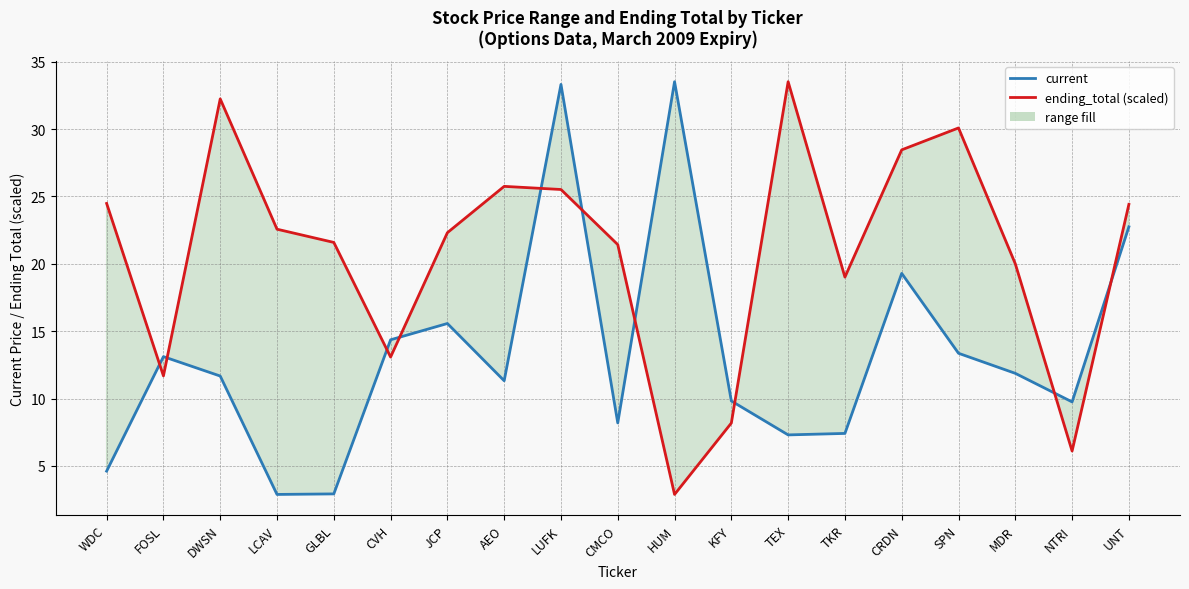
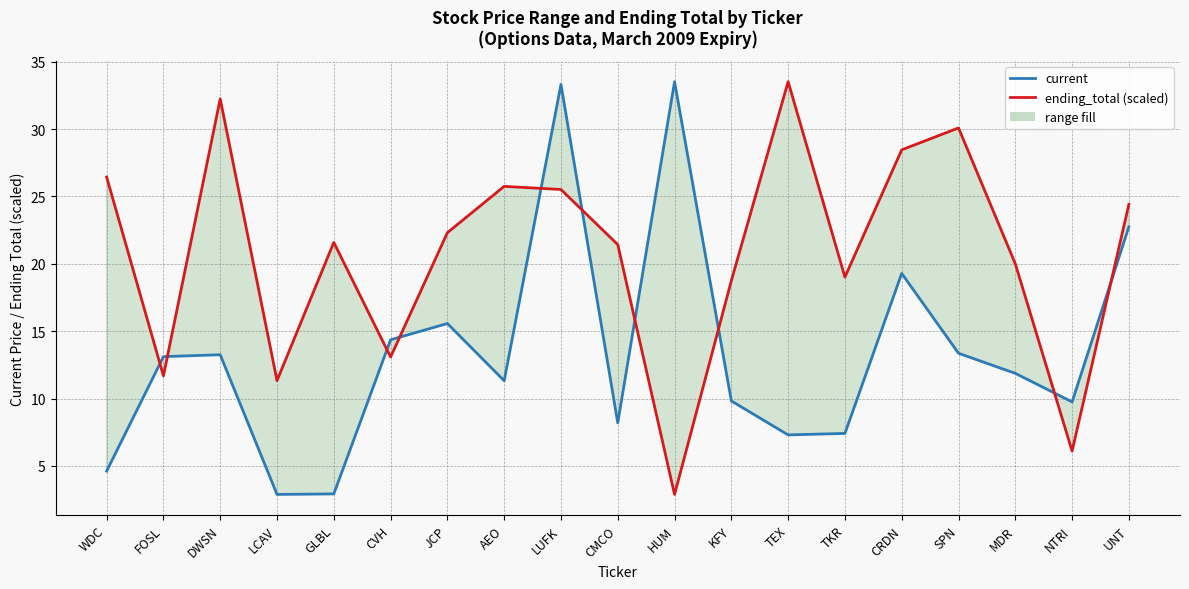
ending_total (scaled), WDC: 24.5 -> 26.4
current, DWSN: 11.7 -> 13.3
ending_total (scaled), LCAV: 22.6 -> 11.3
ending_total (scaled), KFY: 8.2 -> 18.7
